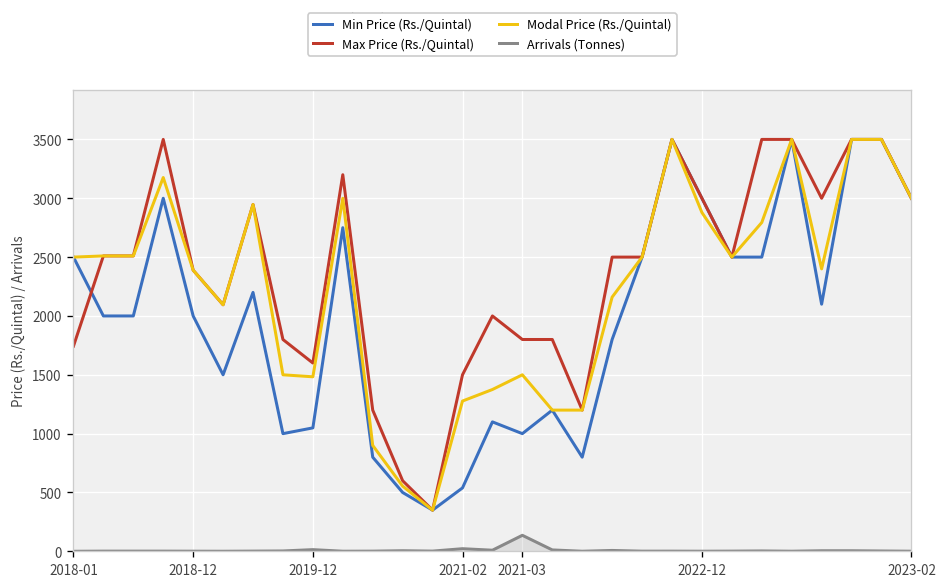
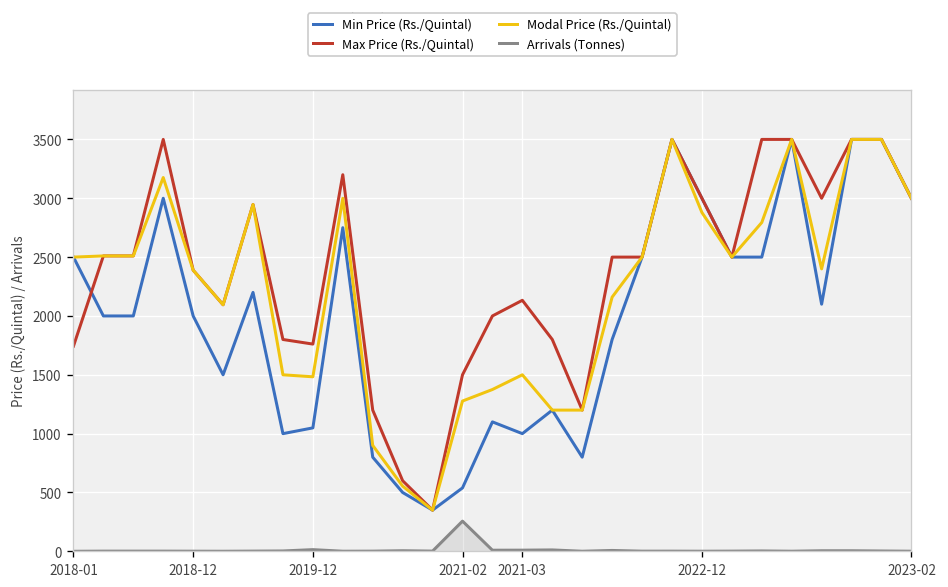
Max Price (Rs./Quintal), 2019-12: 1600 -> 1800
Arrivals (Tonnes), 2021-02: 0 -> 300
Max Price (Rs./Quintal), 2021-03: 1800 -> 2100
Arrivals (Tonnes), 2021-03: 100 -> 0
